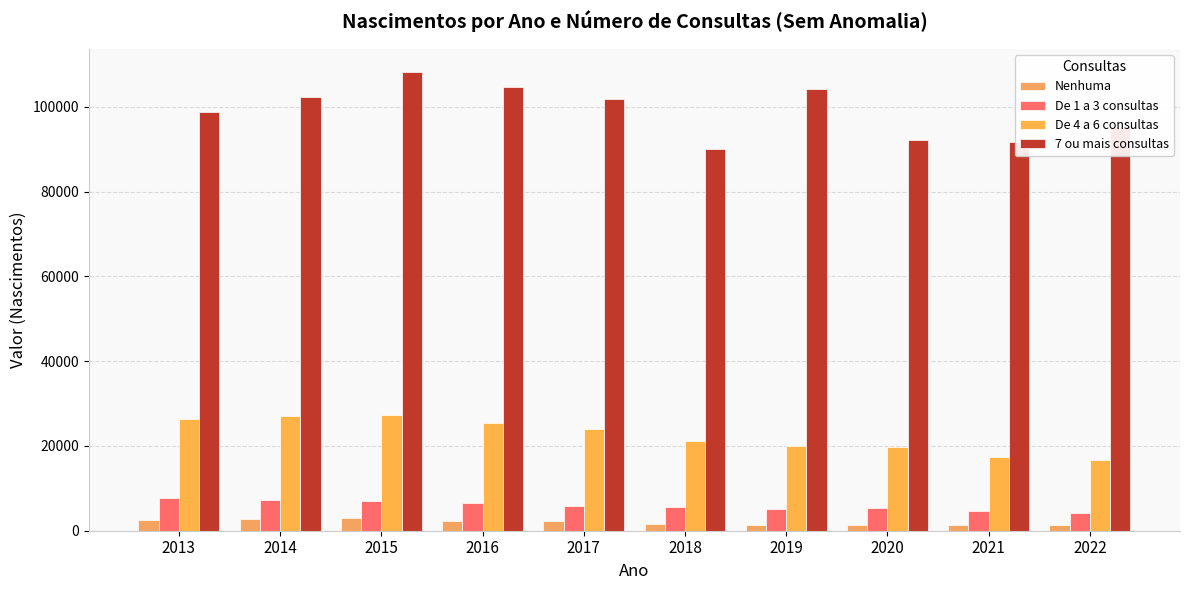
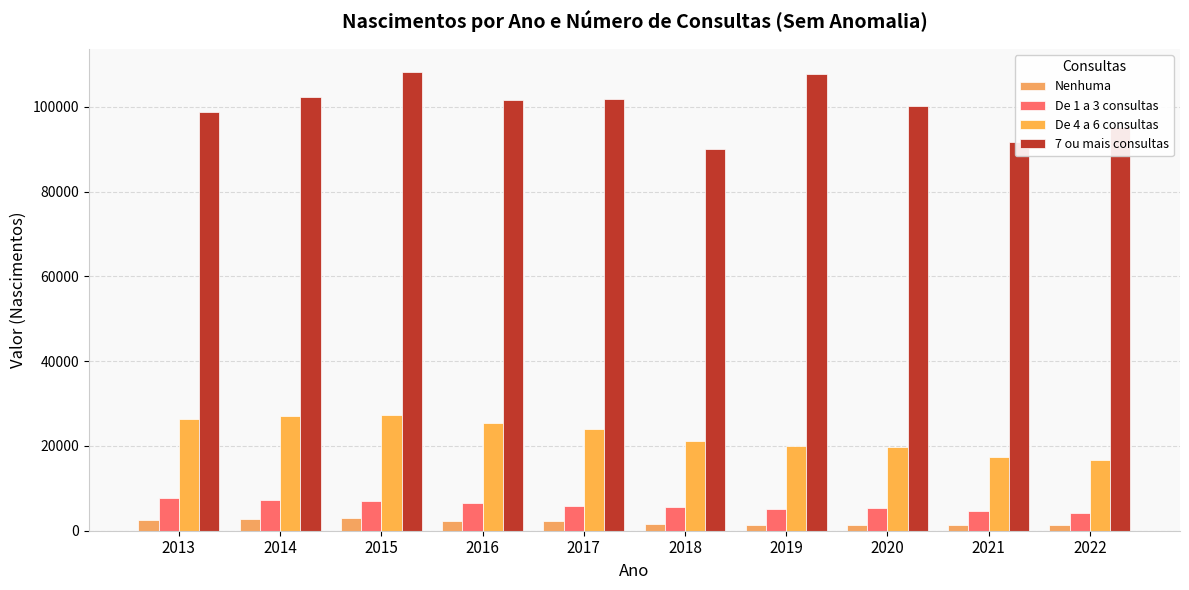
7 ou mais consultas, 2016: 105000 -> 102000
7 ou mais consultas, 2019: 104000 -> 108000
7 ou mais consultas, 2020: 92000 -> 100000
